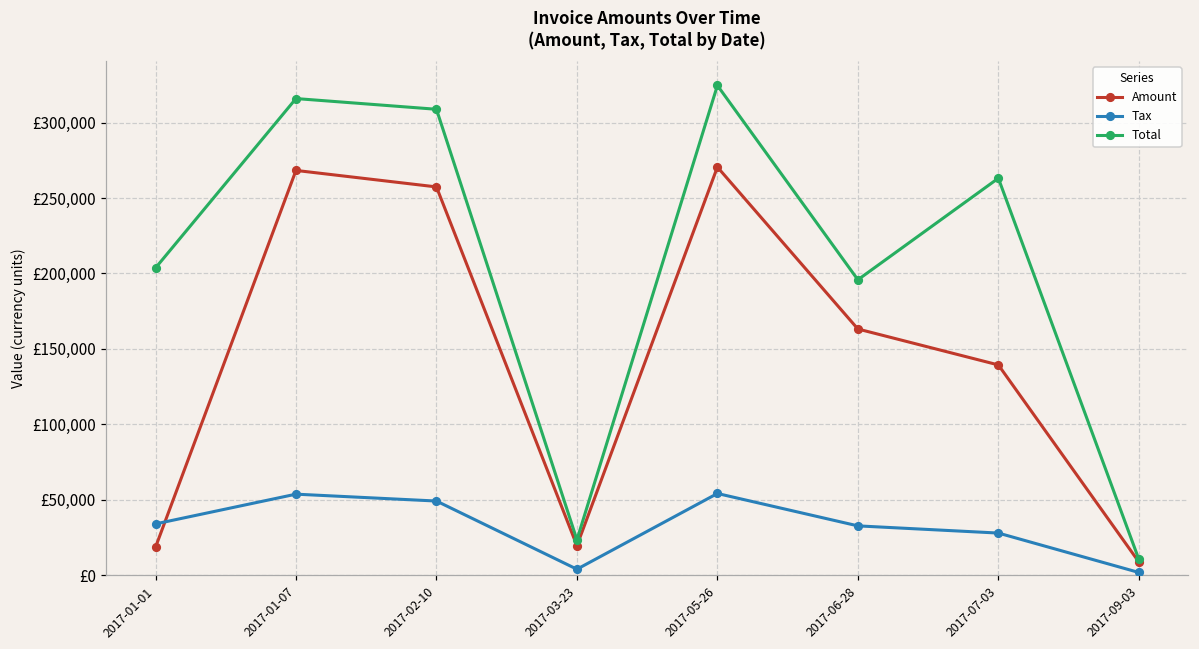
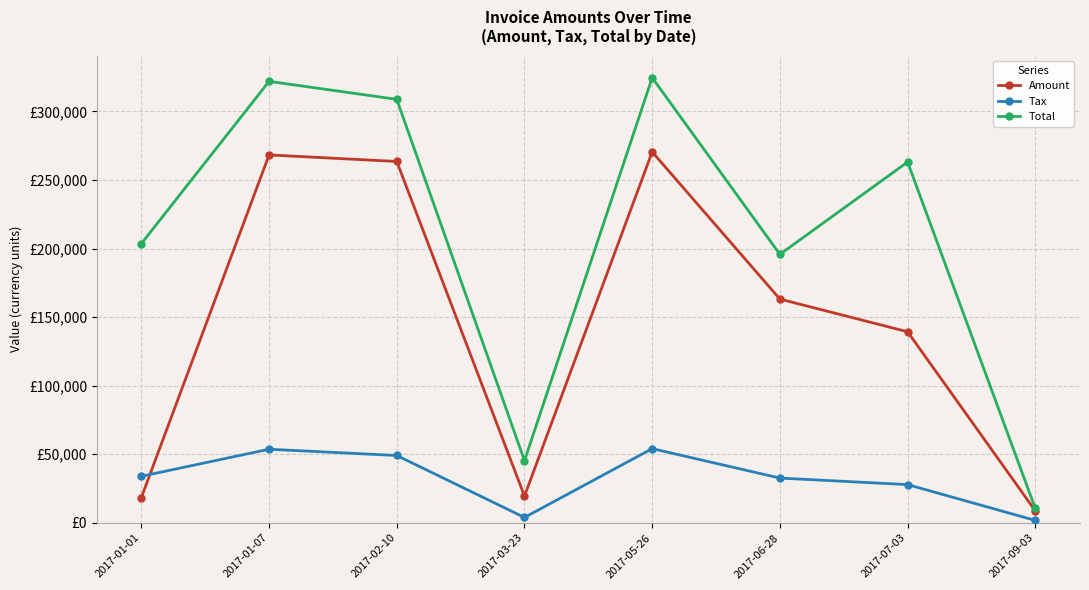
Total, 2017-01-07: £316,000 -> £322,000
Amount, 2017-02-10: £257,000 -> £264,000
Total, 2017-03-23: £23,000 -> £45,000
